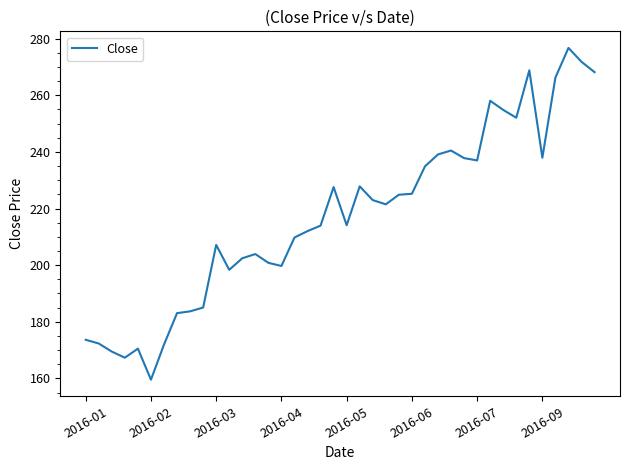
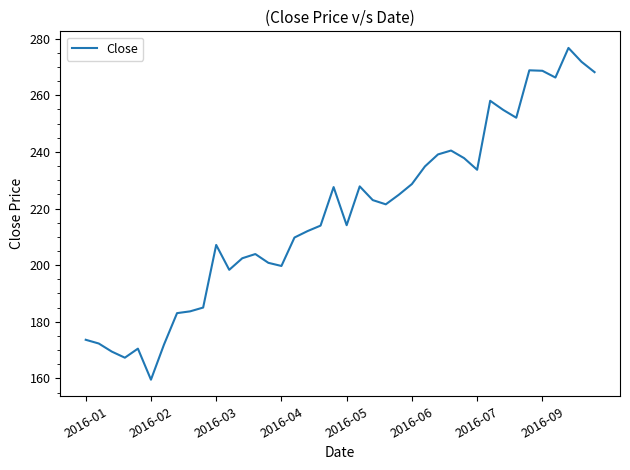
2016-06: 225 -> 229
2016-07: 237 -> 234
2016-09: 238 -> 269
